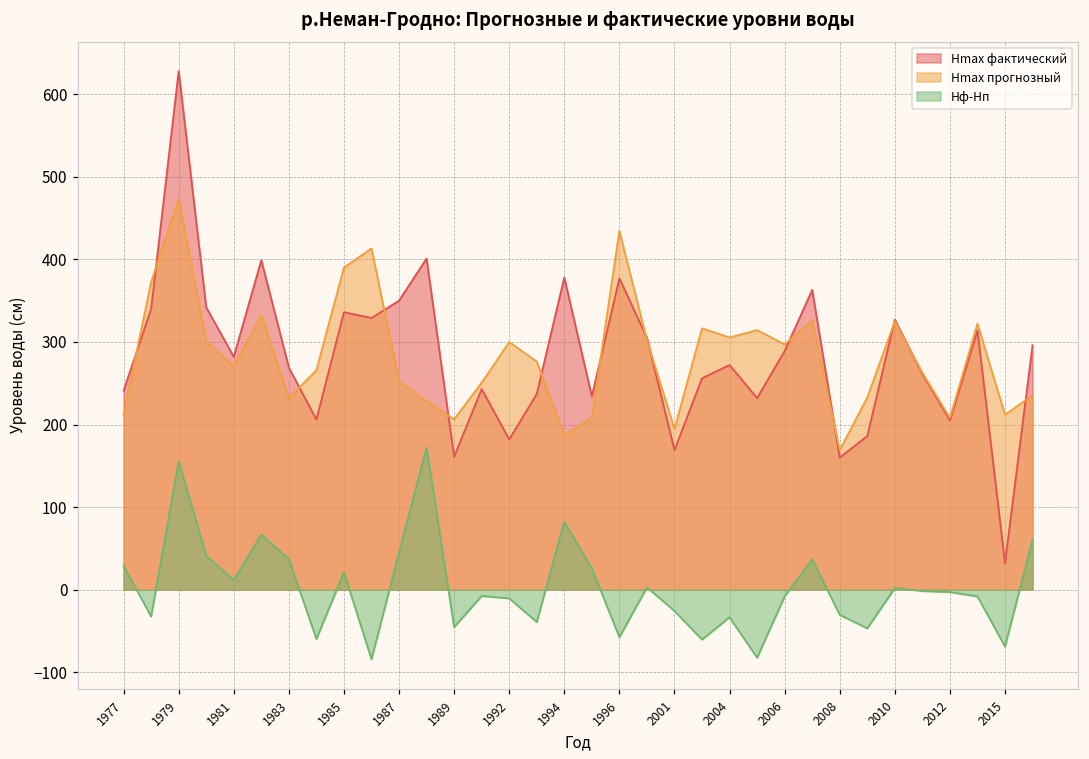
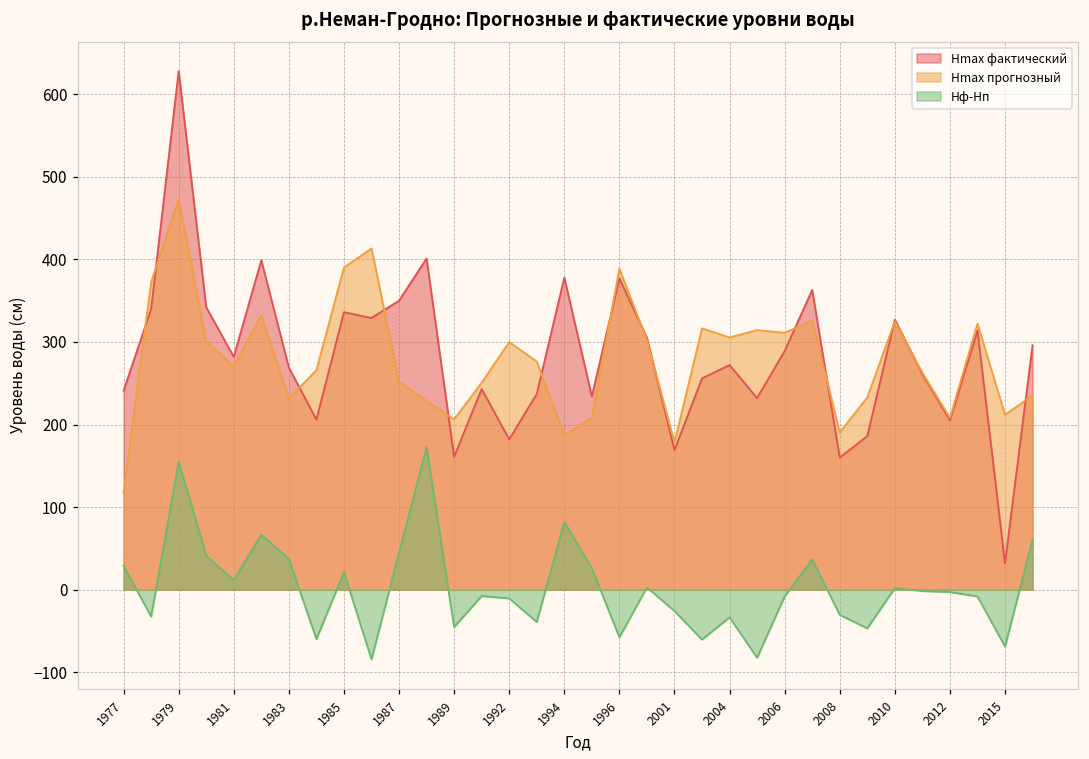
Hmax прогнозный, 1977: 210 -> 120
Hmax прогнозный, 1996: 430 -> 390
Hmax прогнозный, 2001: 190 -> 180
Hmax прогнозный, 2006: 300 -> 310
Hmax прогнозный, 2008: 170 -> 190
